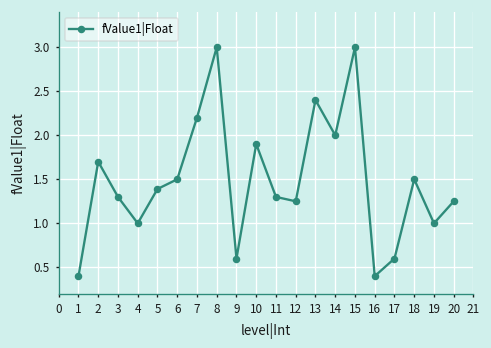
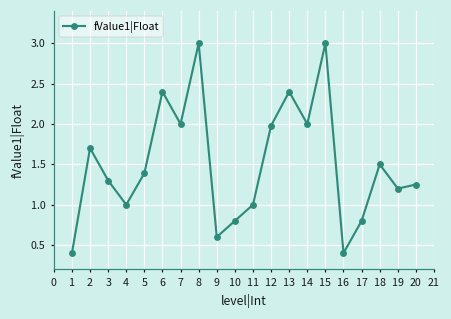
6: 1.5 -> 2.4
7: 2.2 -> 2.0
10: 1.9 -> 0.8
11: 1.3 -> 1.0
12: 1.3 -> 2.0
17: 0.6 -> 0.8
19: 1.0 -> 1.2
